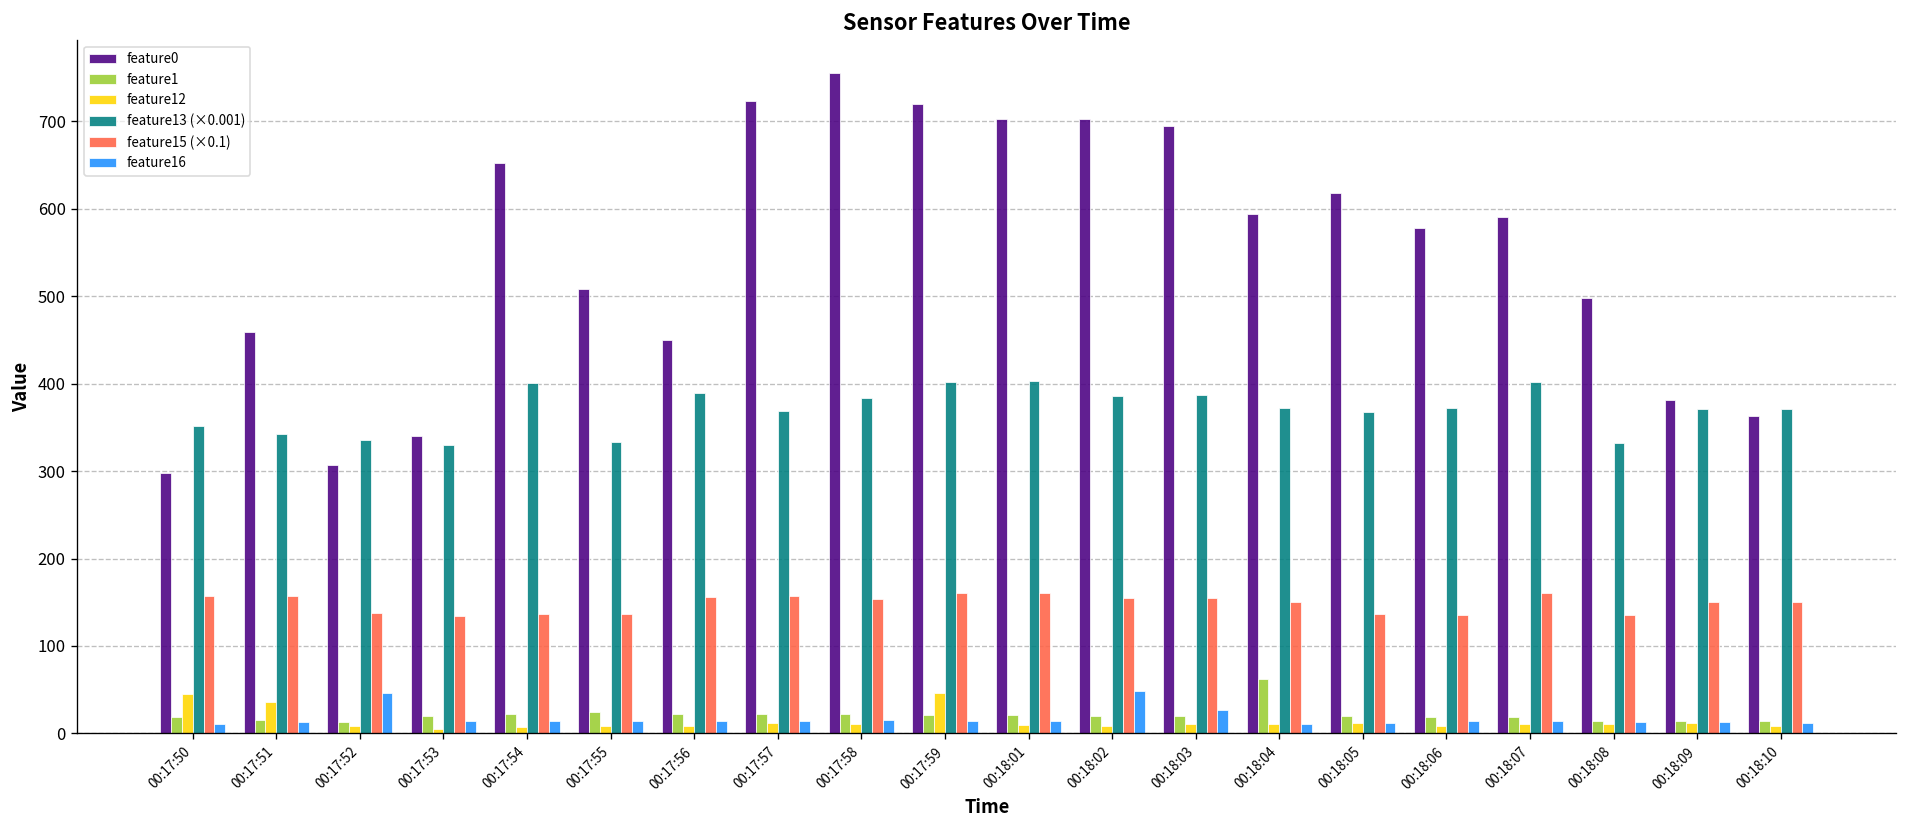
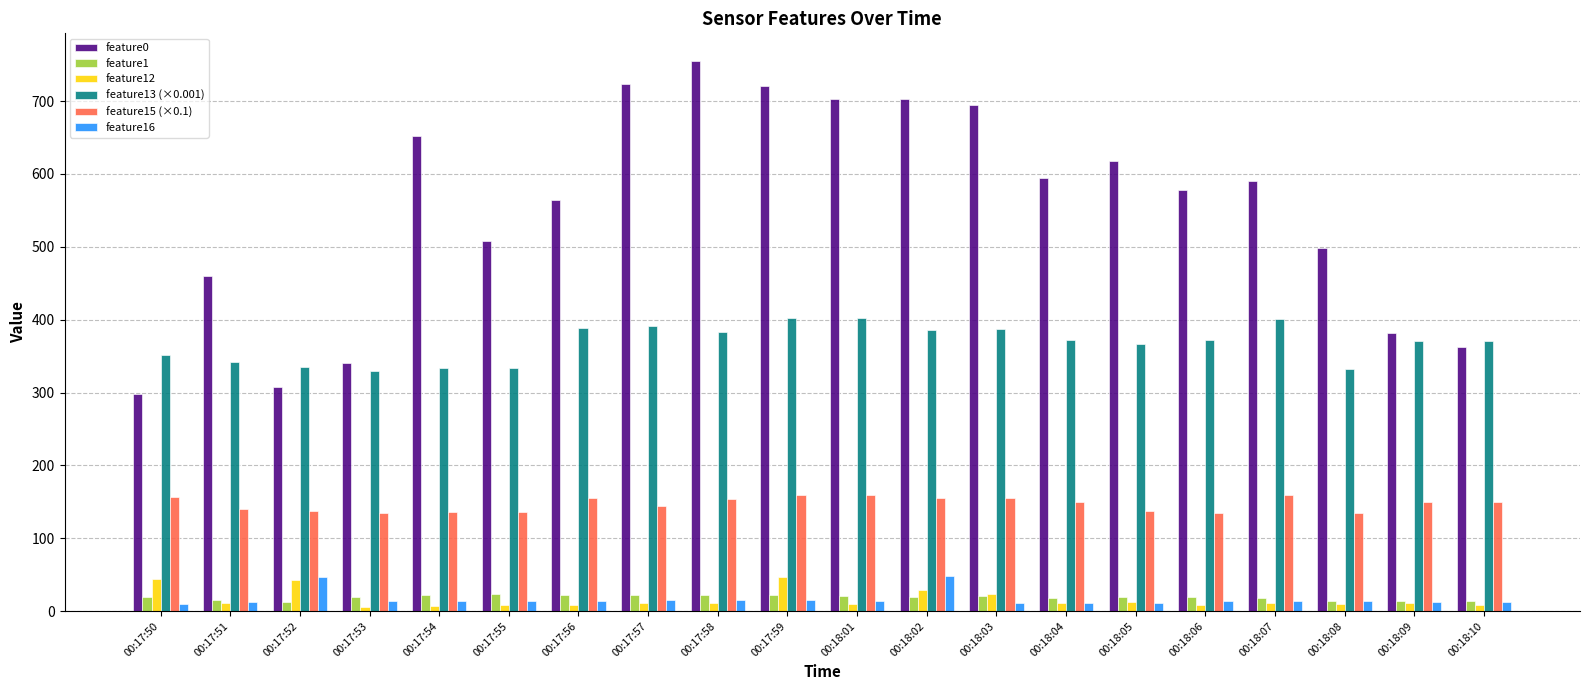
feature12, 00:17:51: 40 -> 10
feature15 (×0.1), 00:17:51: 160 -> 140
feature12, 00:17:52: 10 -> 40
feature13 (×0.001), 00:17:54: 400 -> 330
feature0, 00:17:56: 450 -> 560
feature13 (×0.001), 00:17:57: 370 -> 390
feature15 (×0.1), 00:17:57: 160 -> 140
feature12, 00:18:02: 10 -> 30
feature12, 00:18:03: 10 -> 20
feature16, 00:18:03: 30 -> 10
feature1, 00:18:04: 60 -> 20
